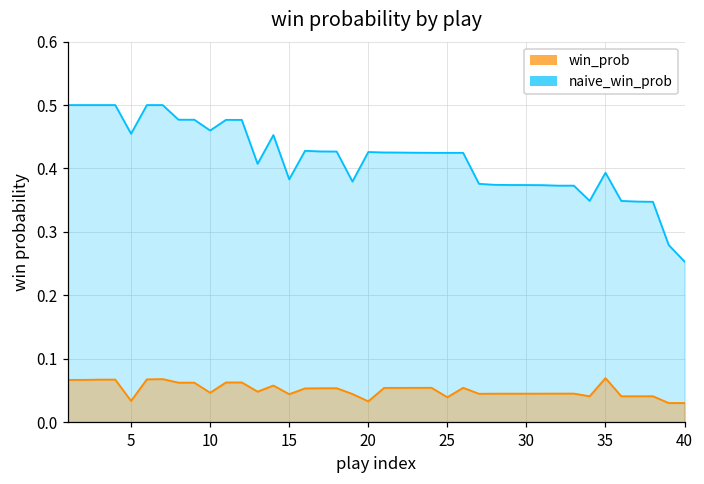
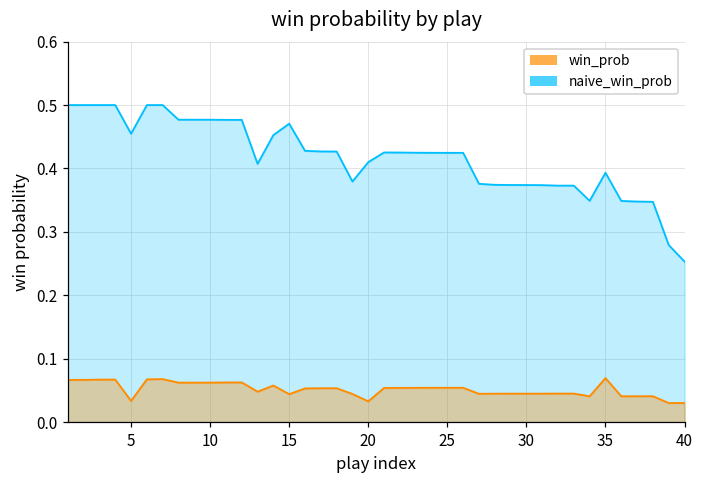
naive_win_prob, 10: 0.46 -> 0.48
win_prob, 10: 0.05 -> 0.06
naive_win_prob, 15: 0.38 -> 0.47
naive_win_prob, 20: 0.43 -> 0.41
win_prob, 25: 0.04 -> 0.05
